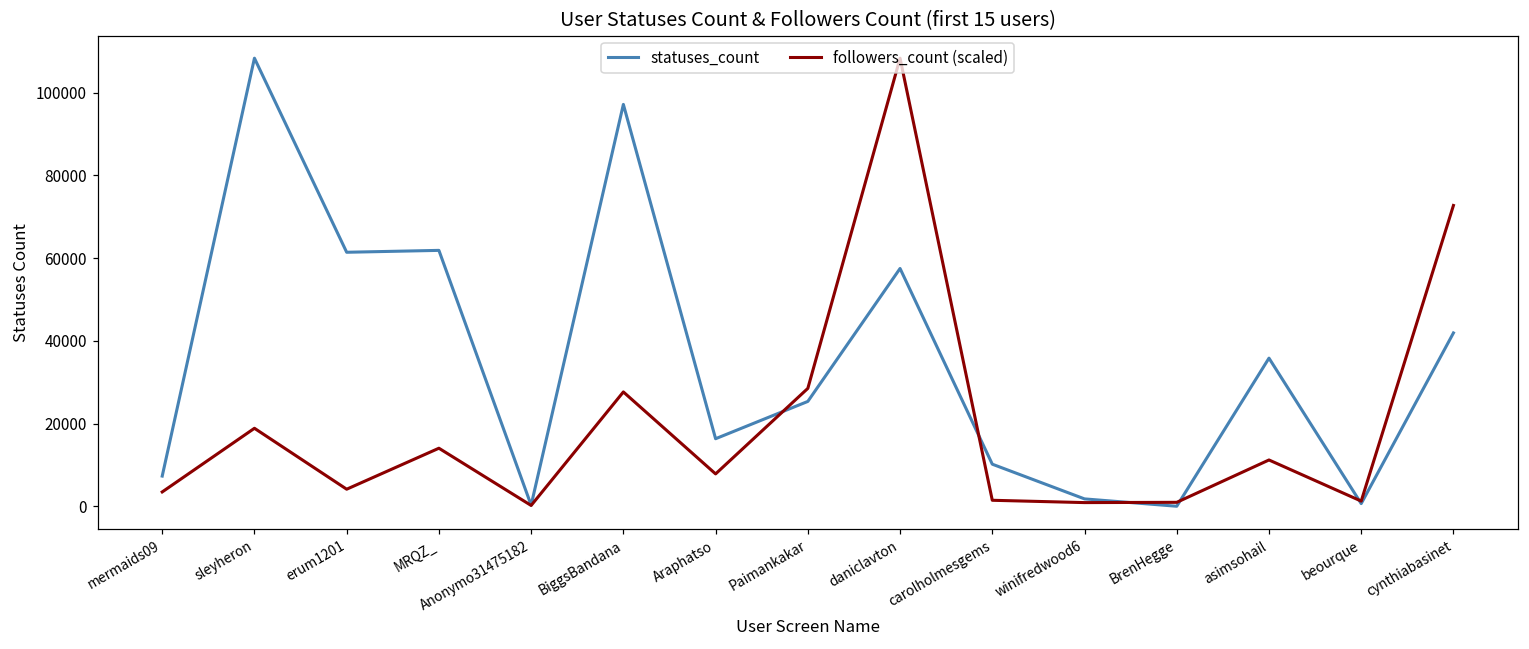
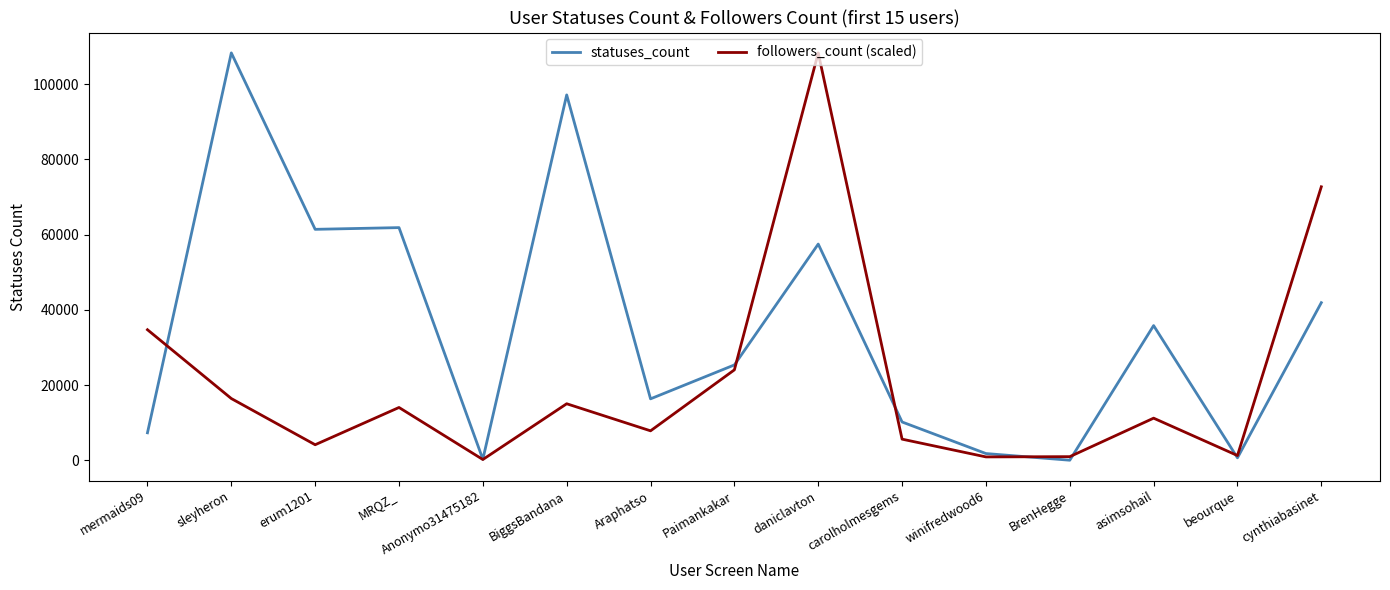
followers_count (scaled), mermaids09: 3000 -> 35000
followers_count (scaled), sleyheron: 19000 -> 16000
followers_count (scaled), BiggsBandana: 28000 -> 15000
followers_count (scaled), Paimankakar: 29000 -> 24000
followers_count (scaled), carolholmesgems: 1000 -> 6000
